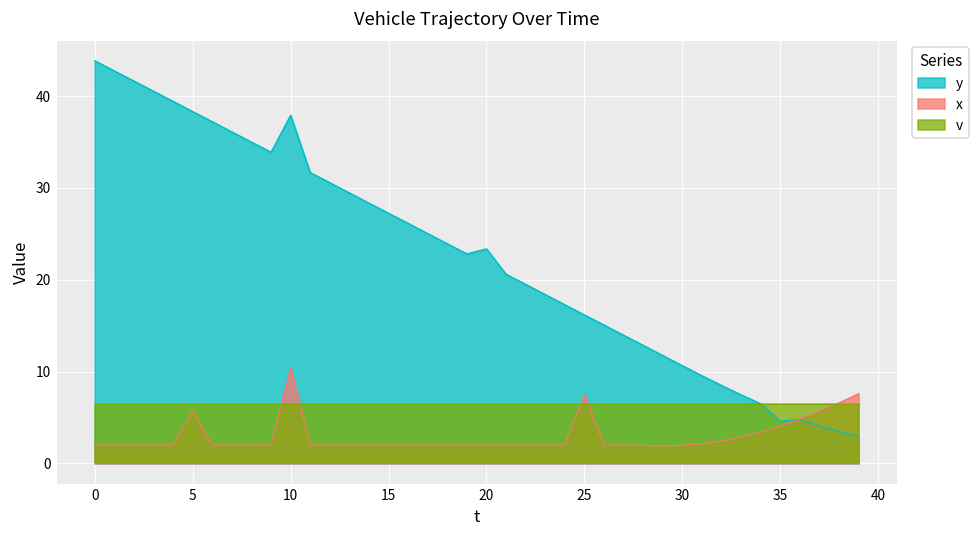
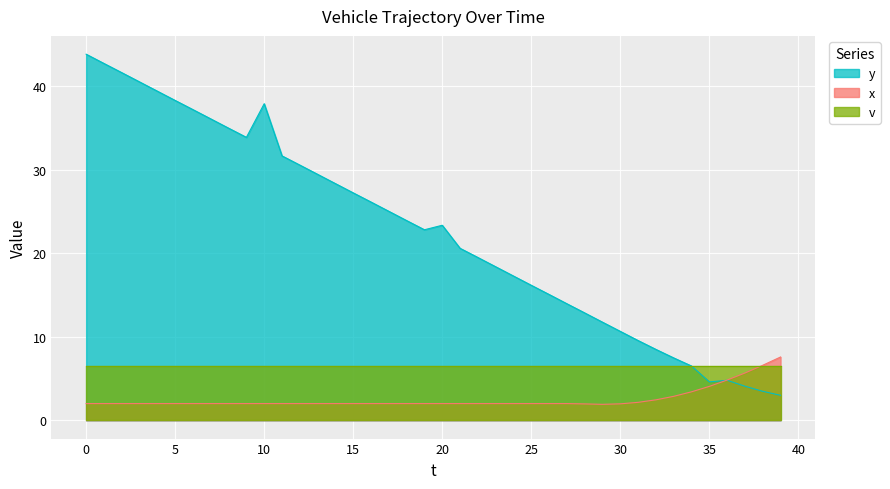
x, 5: 6 -> 2
x, 10: 10 -> 2
x, 25: 8 -> 2
